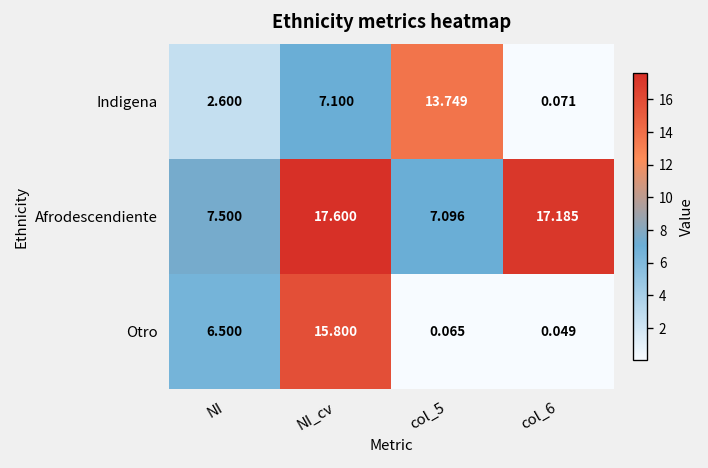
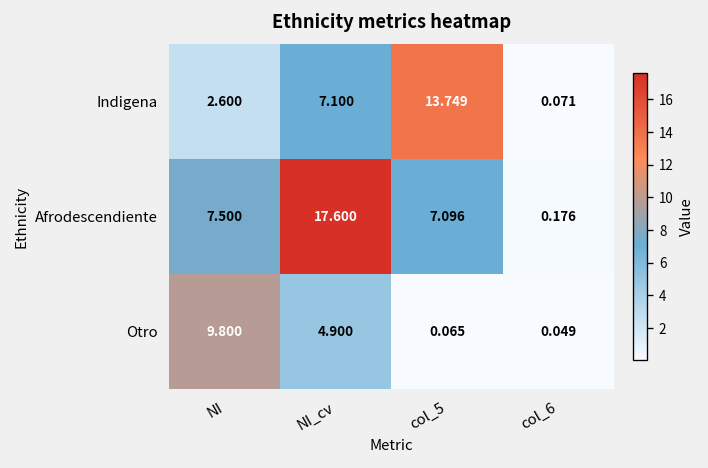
Afrodescendiente, col_6: 17.185 -> 0.176
Otro, NI: 6.500 -> 9.800
Otro, NI_cv: 15.800 -> 4.900
